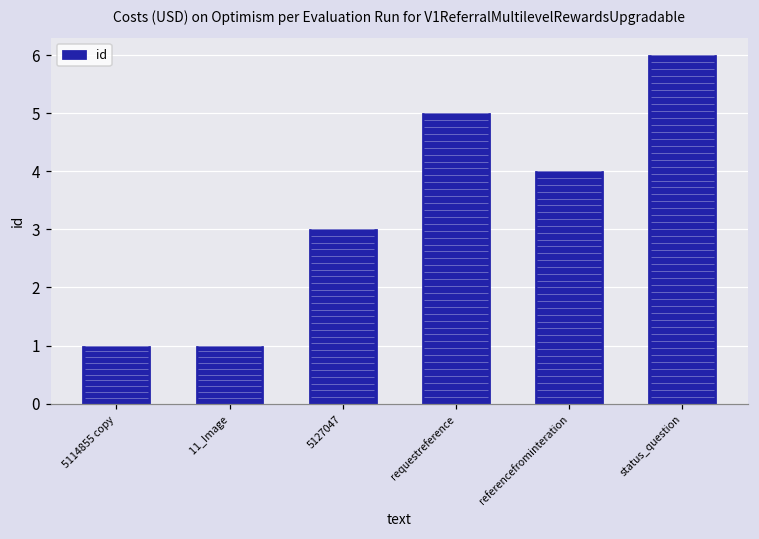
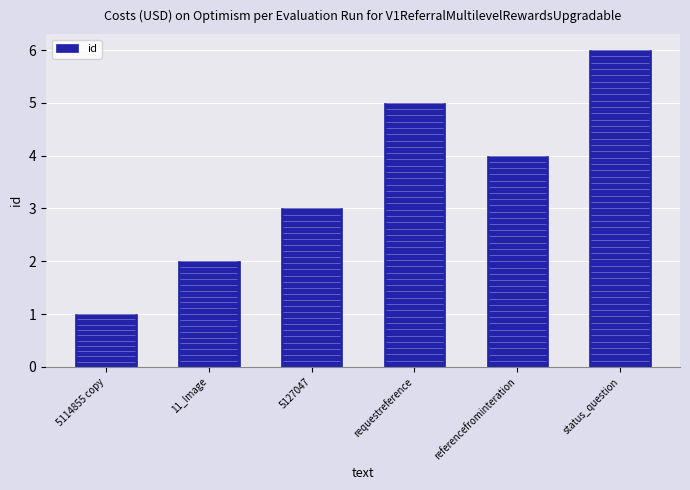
11_Image: 1 -> 2
